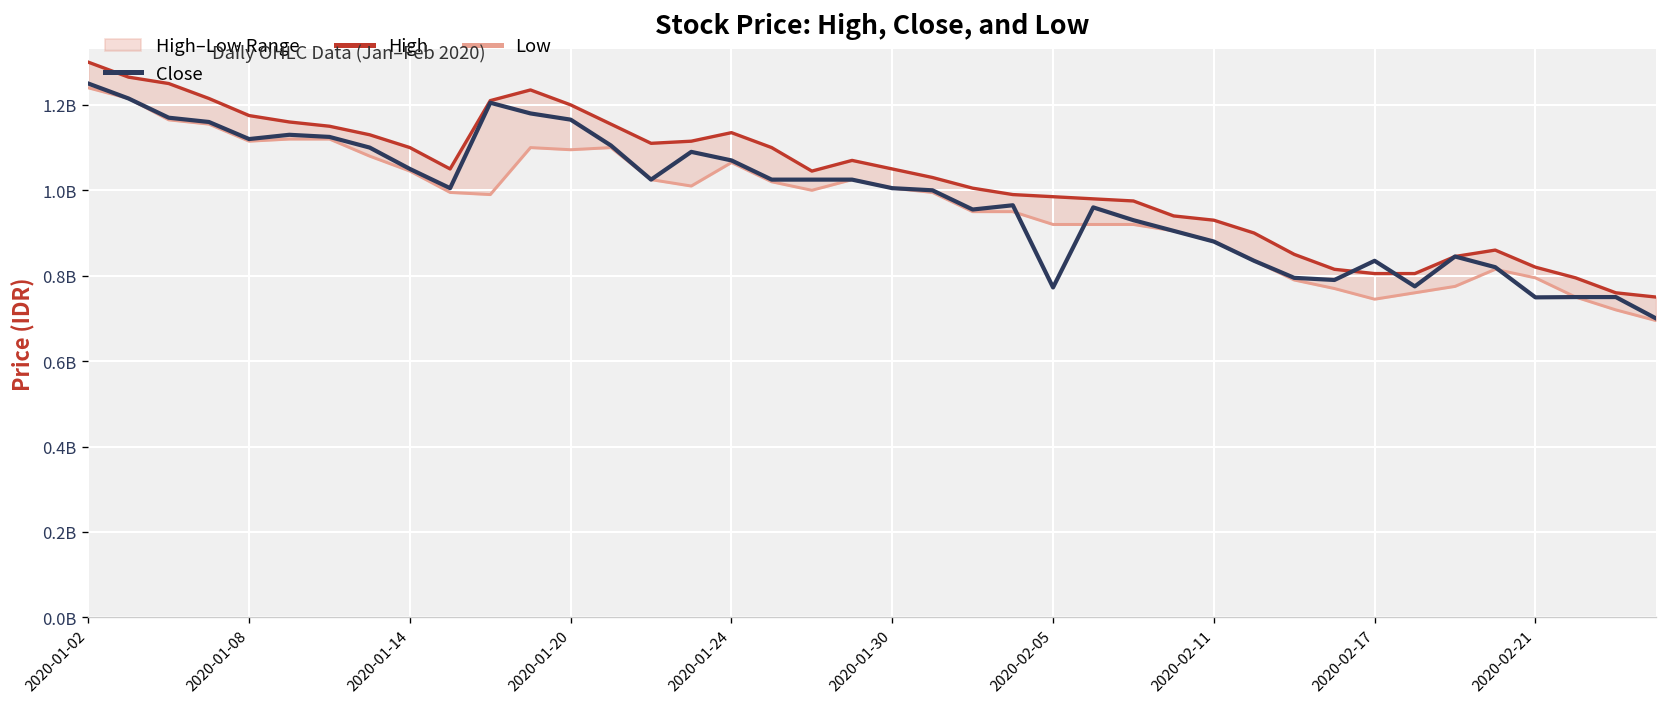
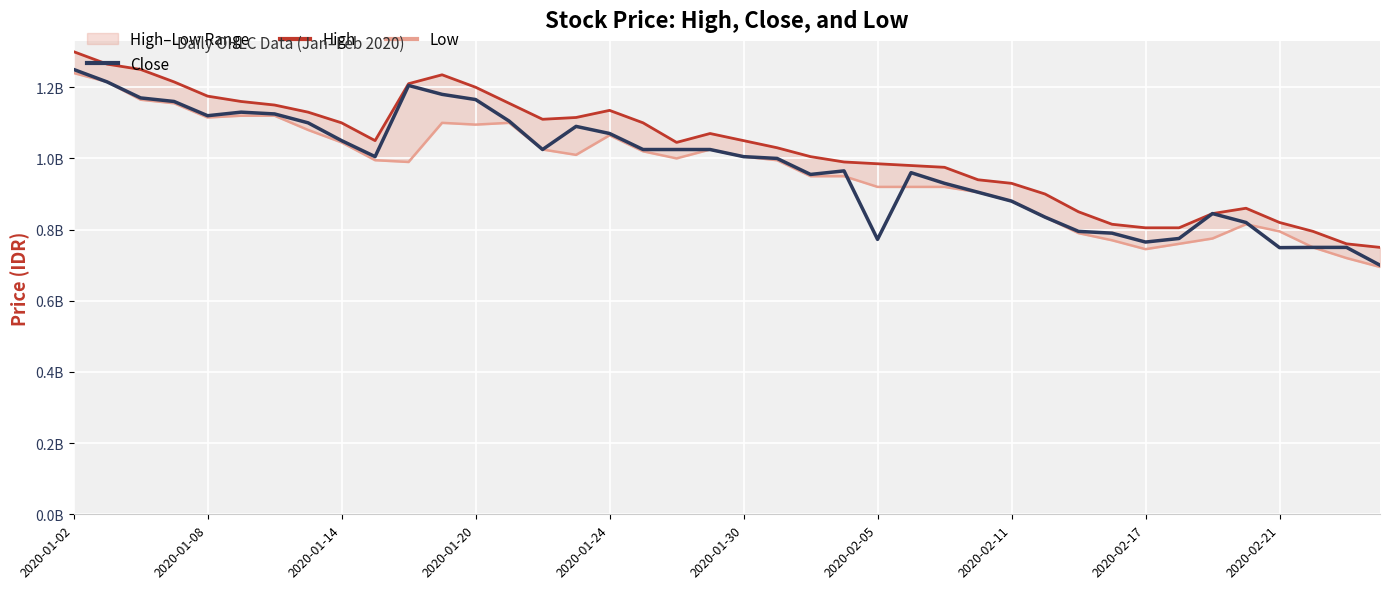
Close, 2020-02-17: 830000000 -> 770000000
